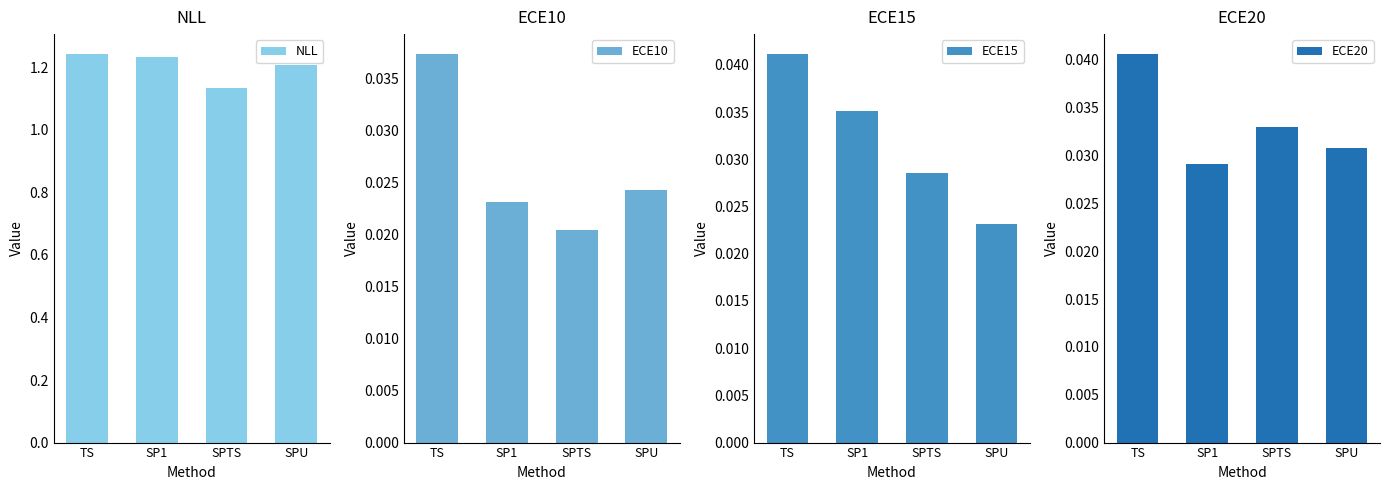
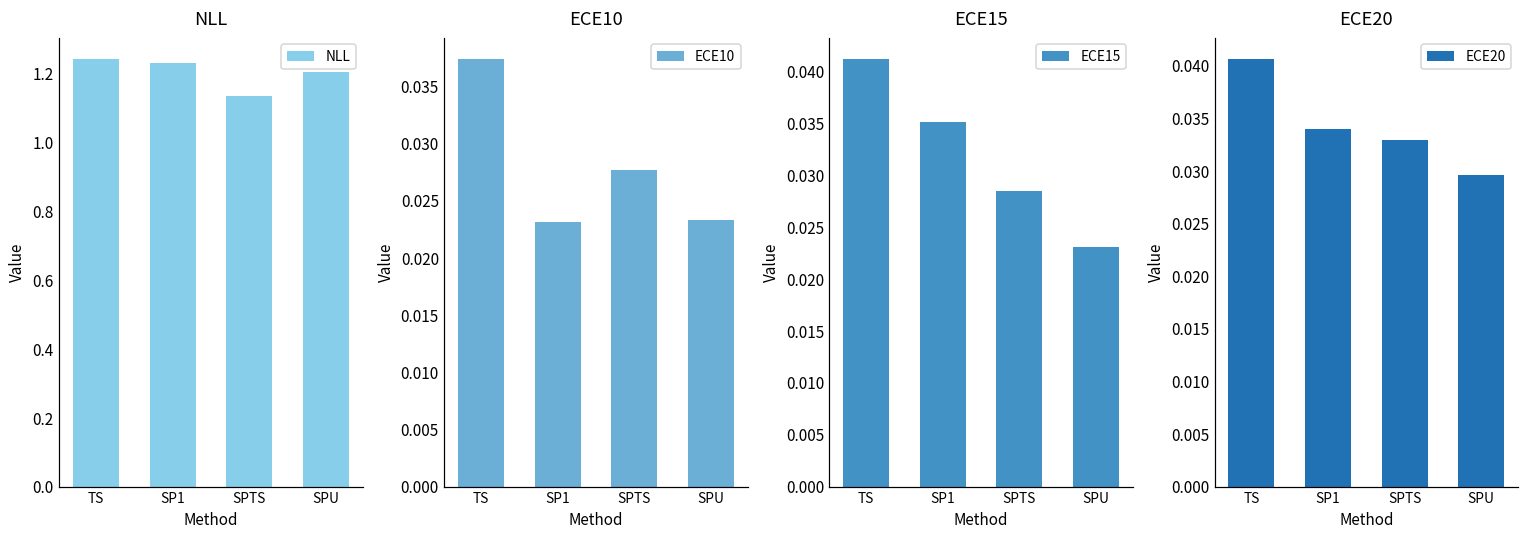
ECE10, SPTS: 0.0205 -> 0.0277
ECE10, SPU: 0.0243 -> 0.0233
ECE20, SP1: 0.029 -> 0.034
ECE20, SPU: 0.031 -> 0.030
